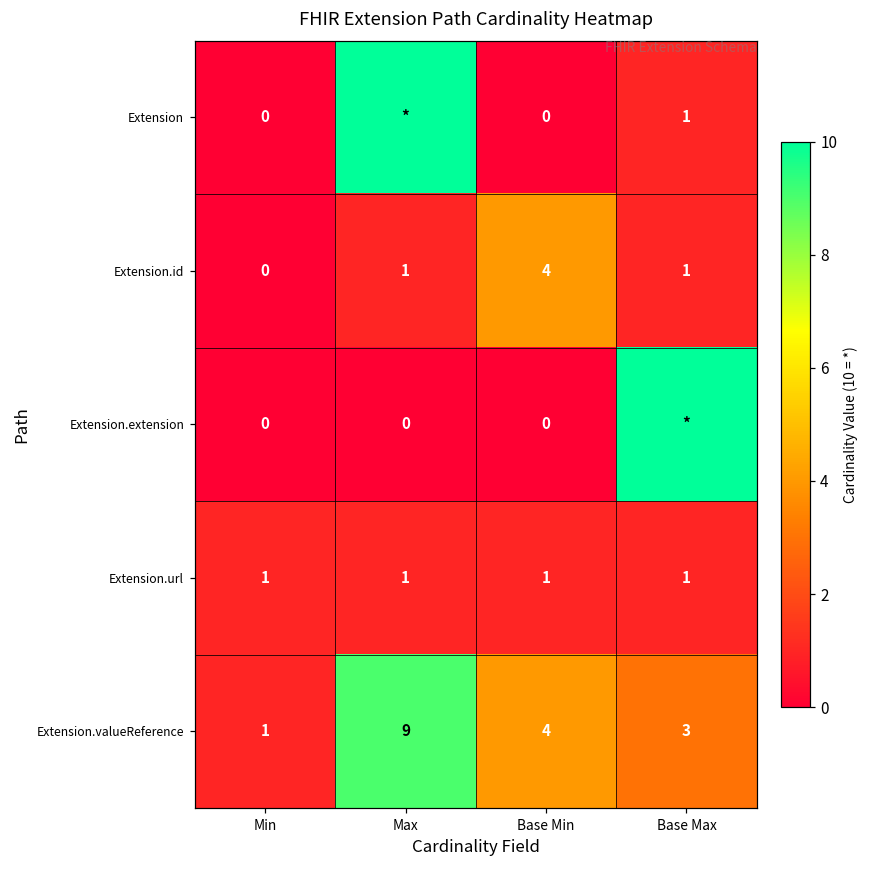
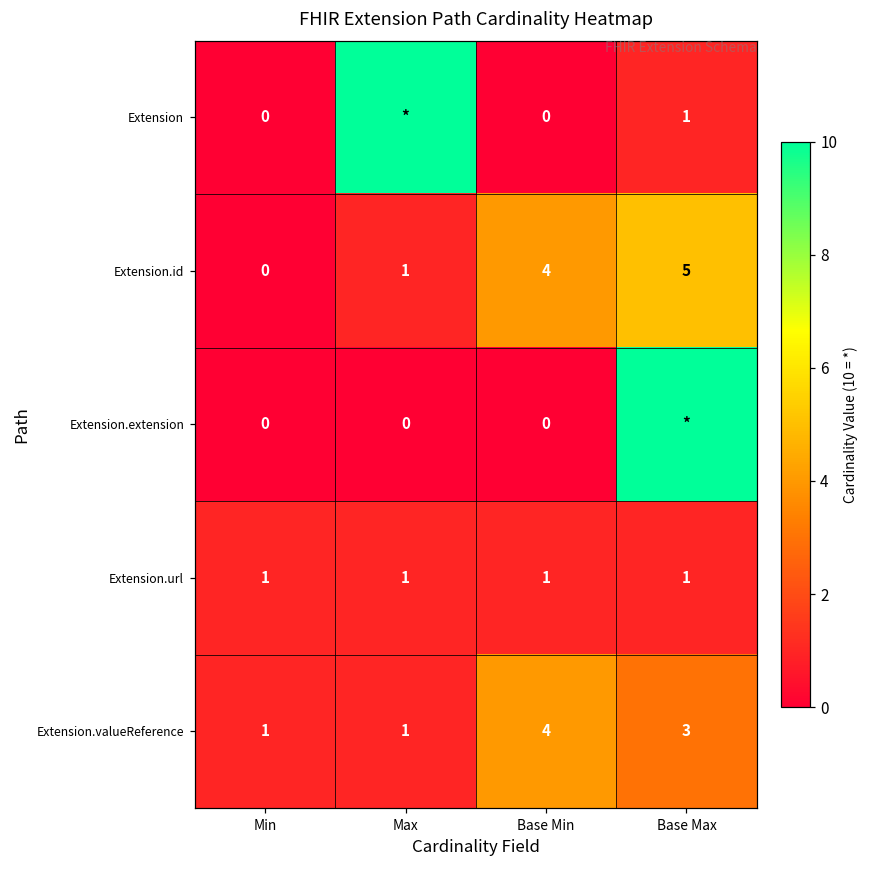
Extension.id, Base Max: 1 -> 5
Extension.valueReference, Max: 9 -> 1
